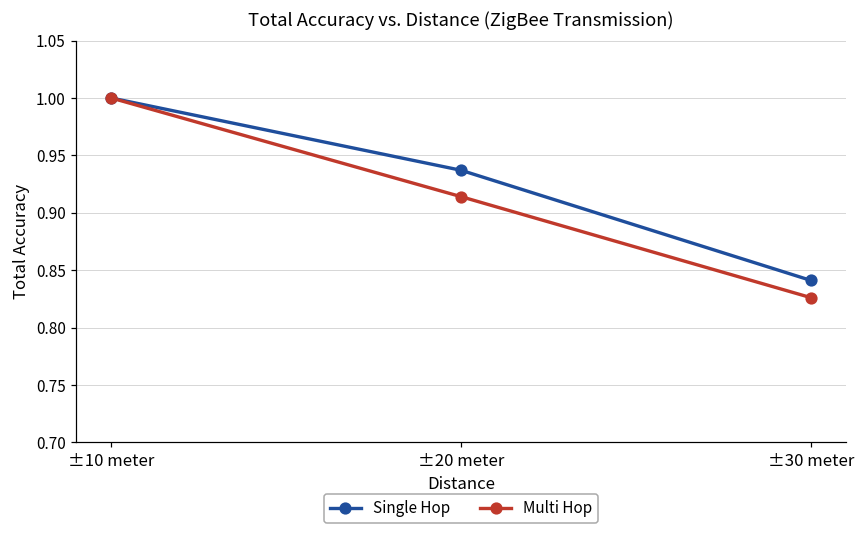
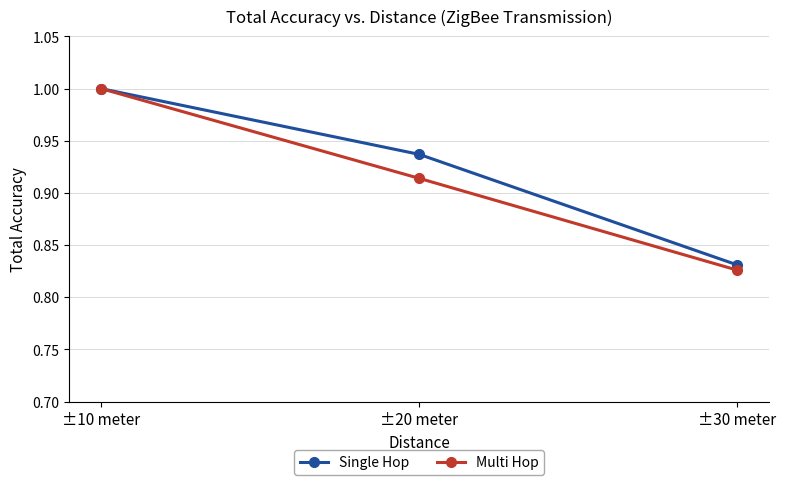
Single Hop, ±30 meter: 0.841 -> 0.831
